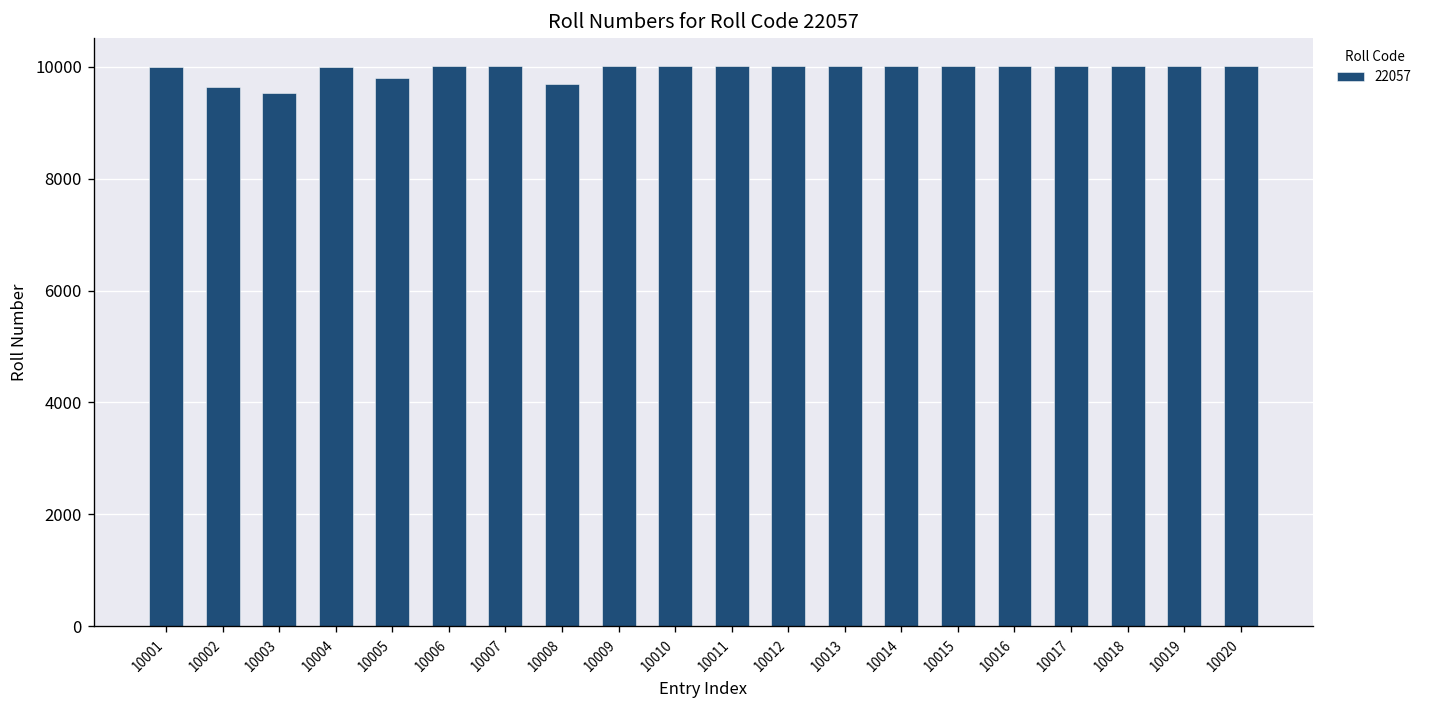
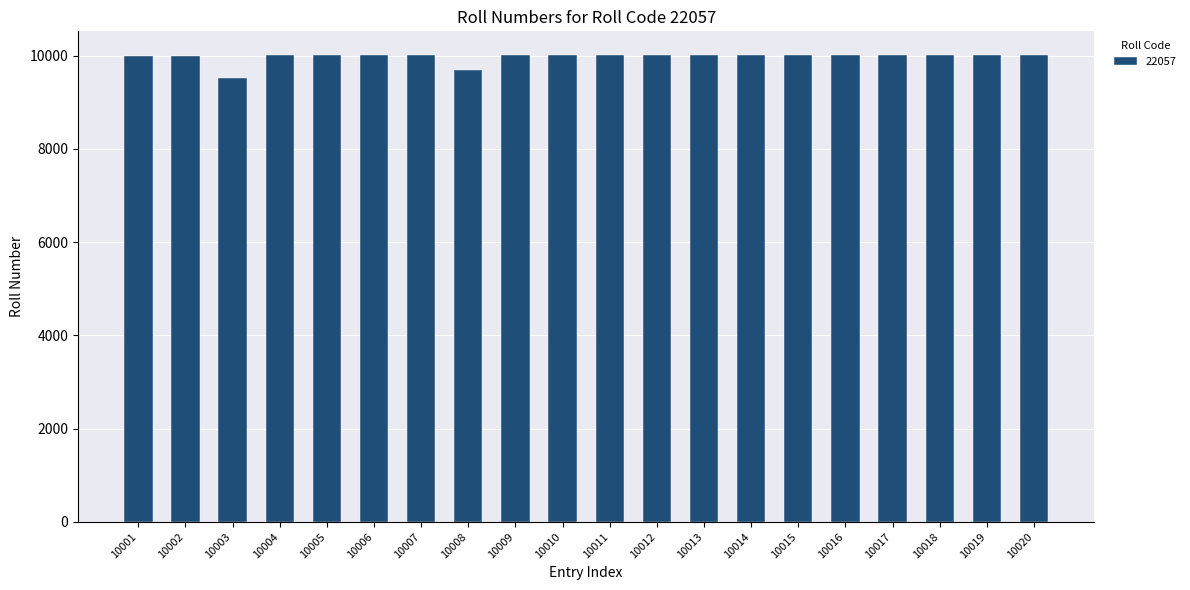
10002: 9600 -> 10000
10005: 9800 -> 10000
